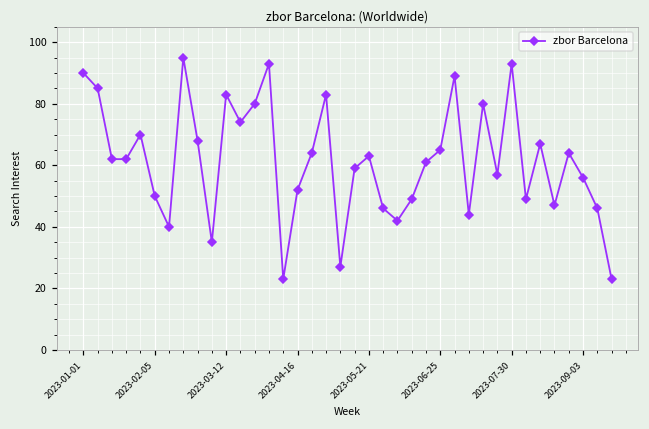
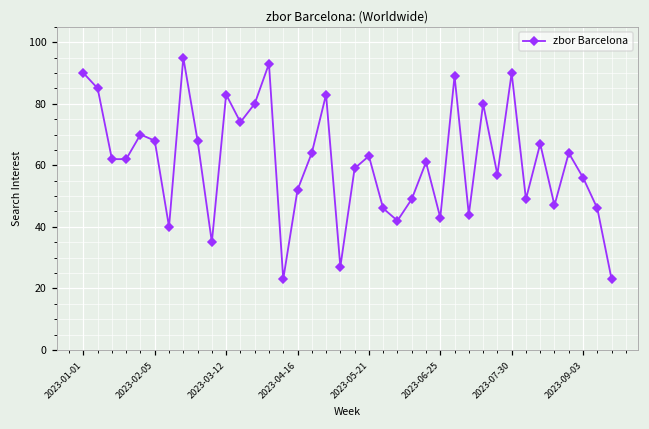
2023-02-05: 50 -> 68
2023-06-25: 65 -> 43
2023-07-30: 93 -> 90
